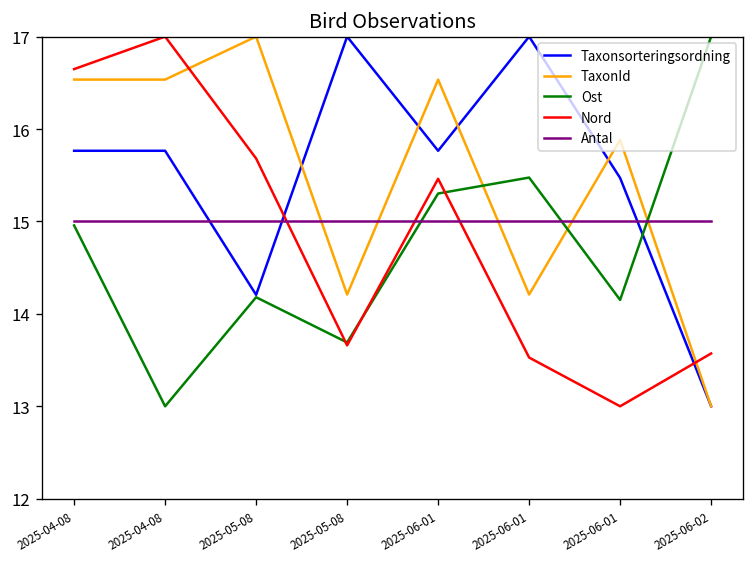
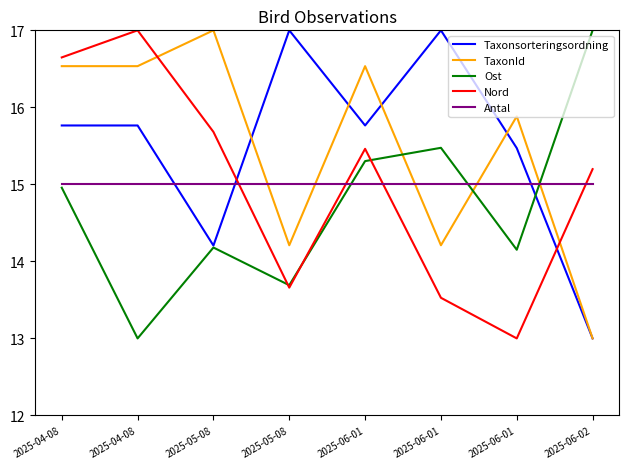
Nord, 2025-06-02: 13.6 -> 15.2
